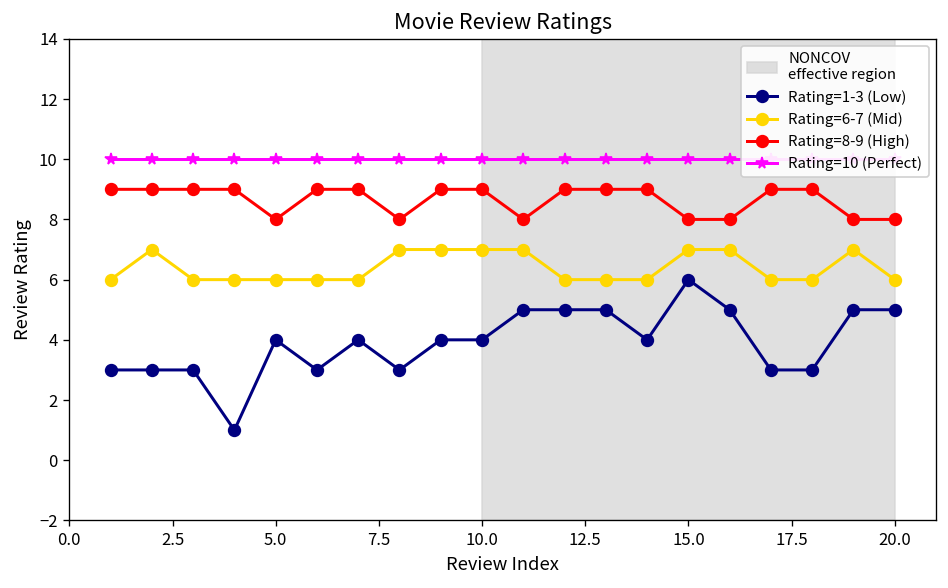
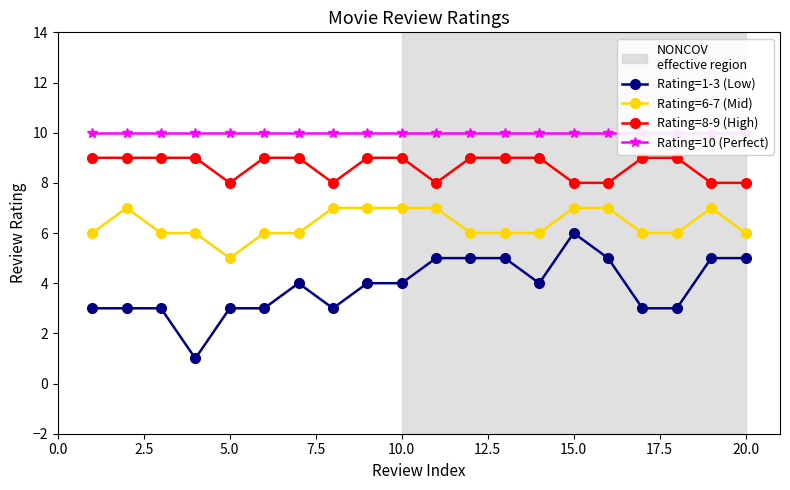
Rating=1-3 (Low), 5.0: 4 -> 3
Rating=6-7 (Mid), 5.0: 6 -> 5
